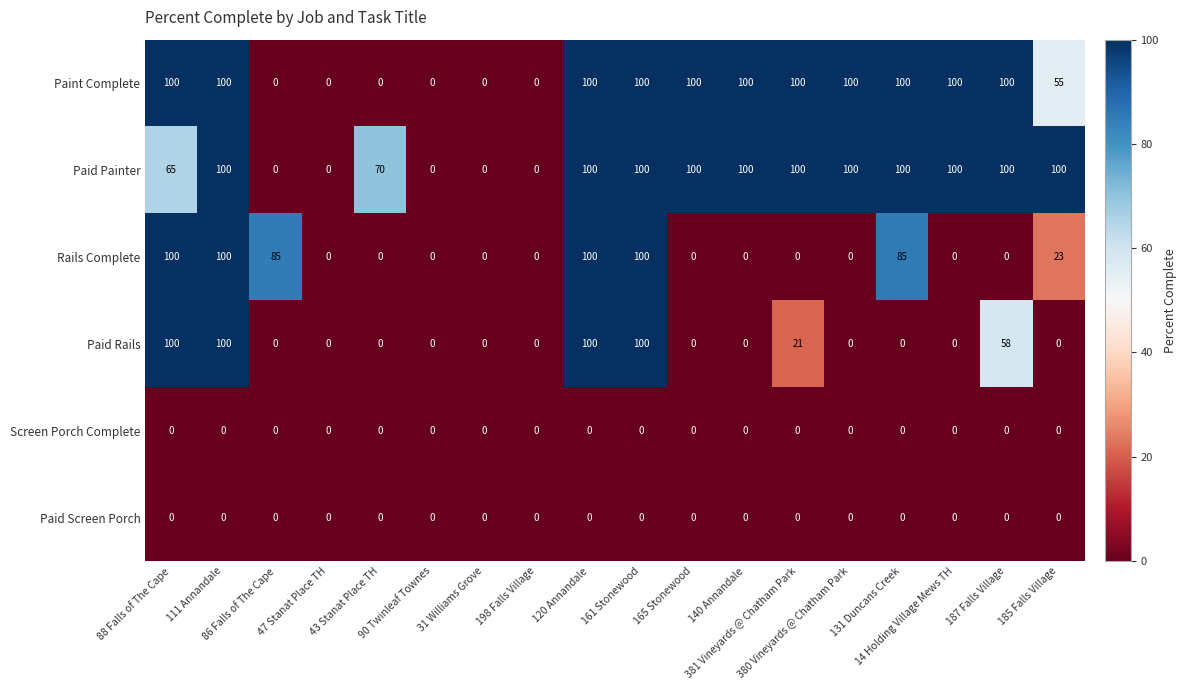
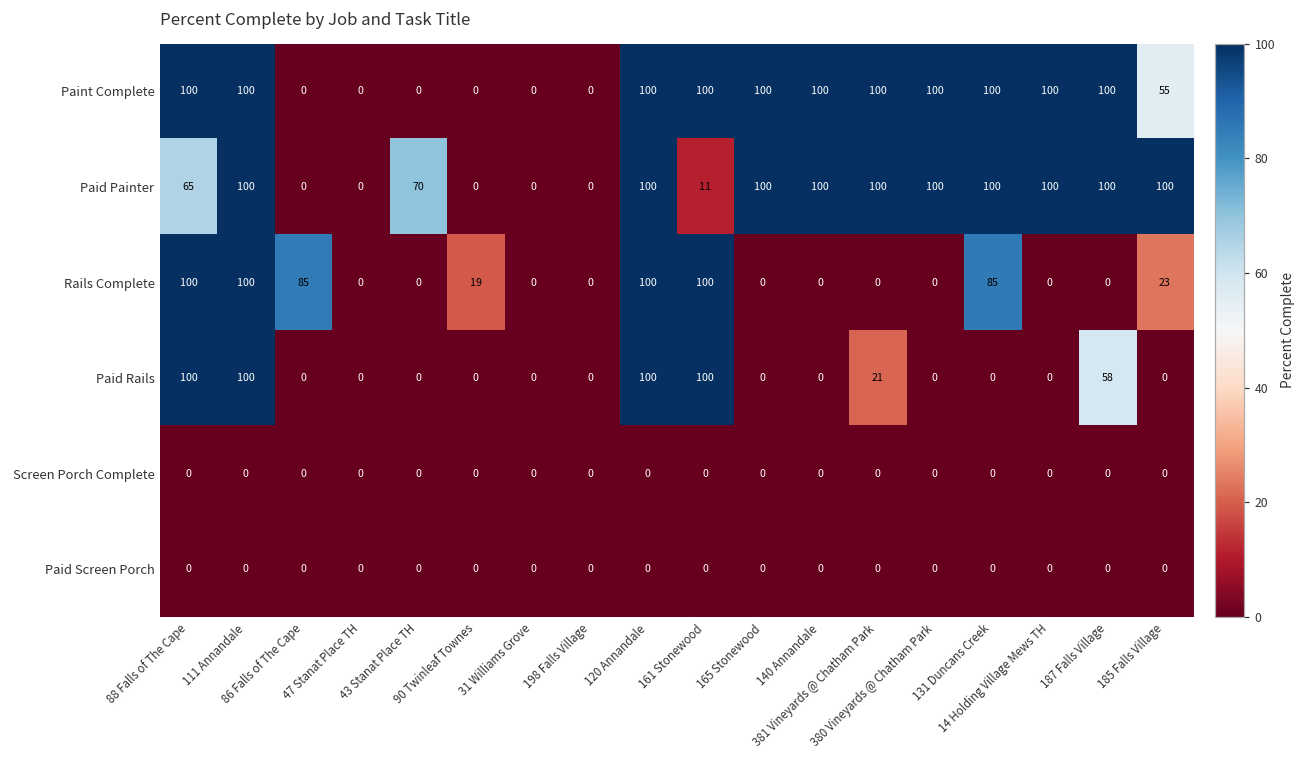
Paid Painter, 161 Stonewood: 100 -> 11
Rails Complete, 90 Twinleaf Townes: 0 -> 19
